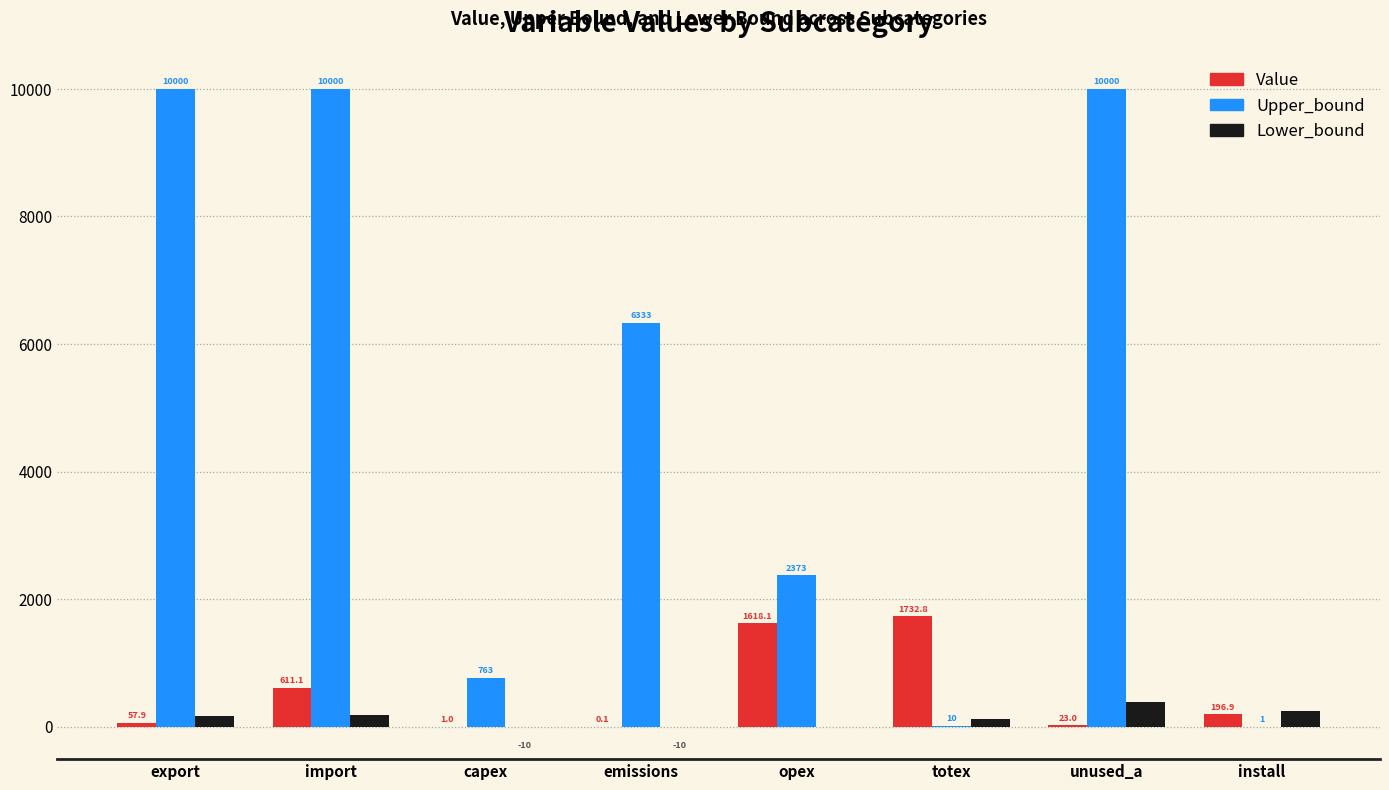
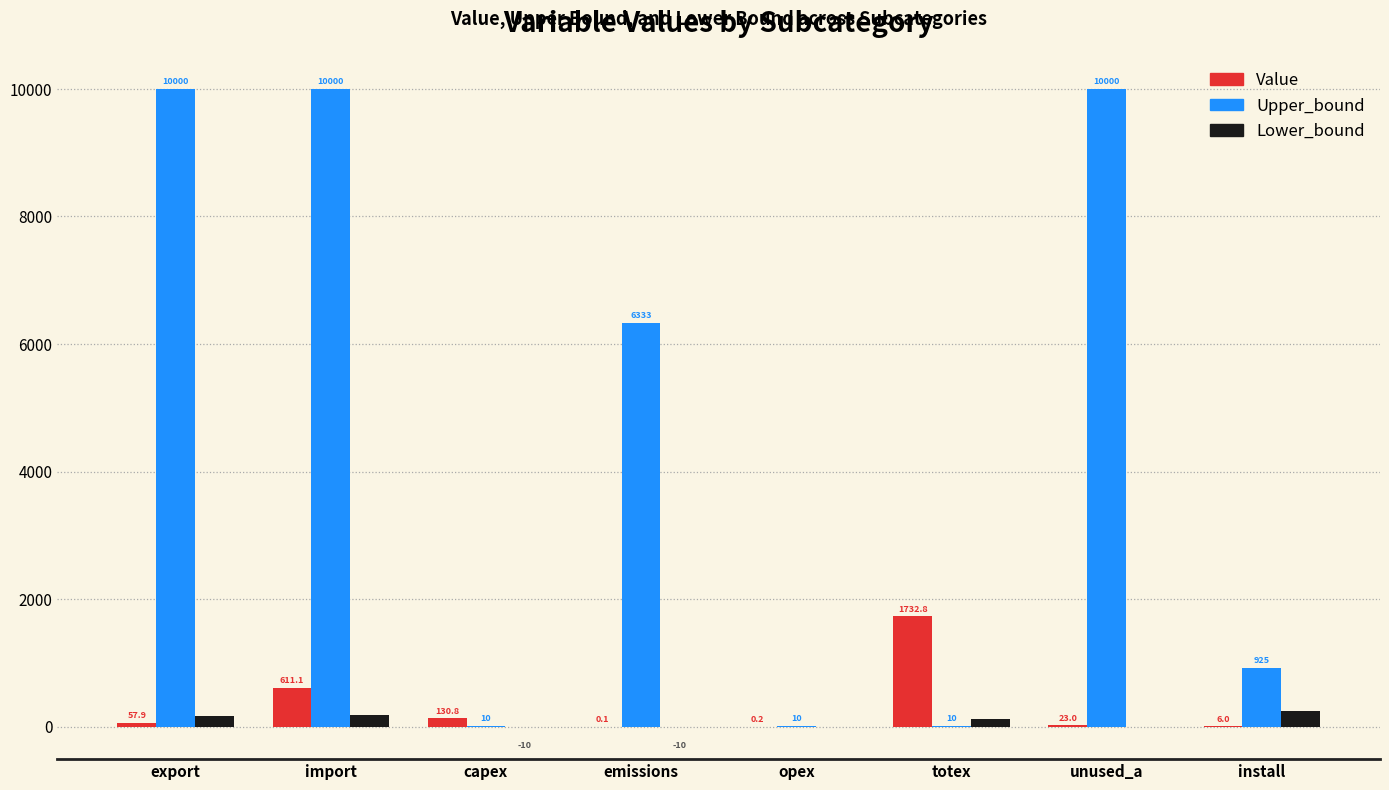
Value, capex: 1.0 -> 130.8
Upper_bound, capex: 763 -> 10
Value, opex: 1618.1 -> 0.2
Upper_bound, opex: 2373 -> 10
Lower_bound, unused_a: 400 -> 0
Value, install: 196.9 -> 6.0
Upper_bound, install: 1 -> 925
